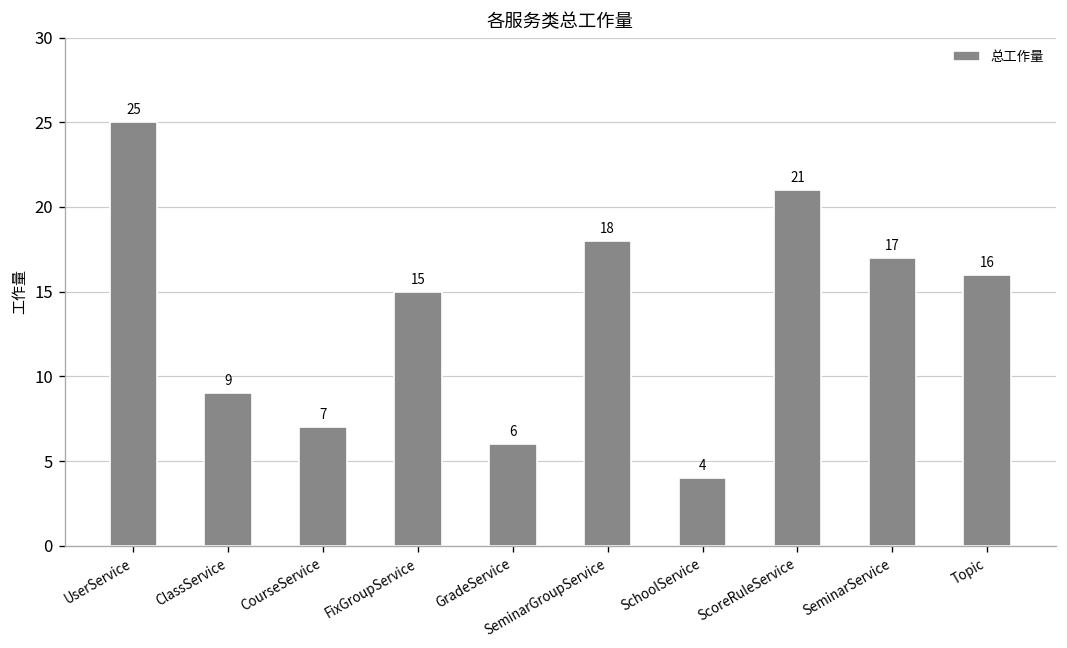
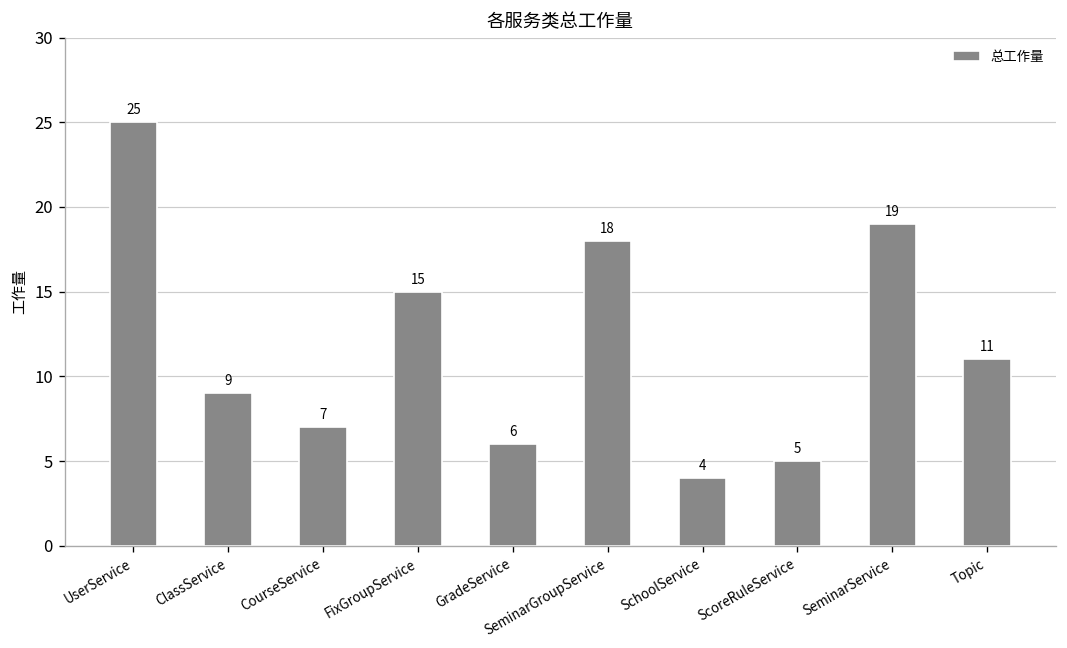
ScoreRuleService: 21 -> 5
SeminarService: 17 -> 19
Topic: 16 -> 11
